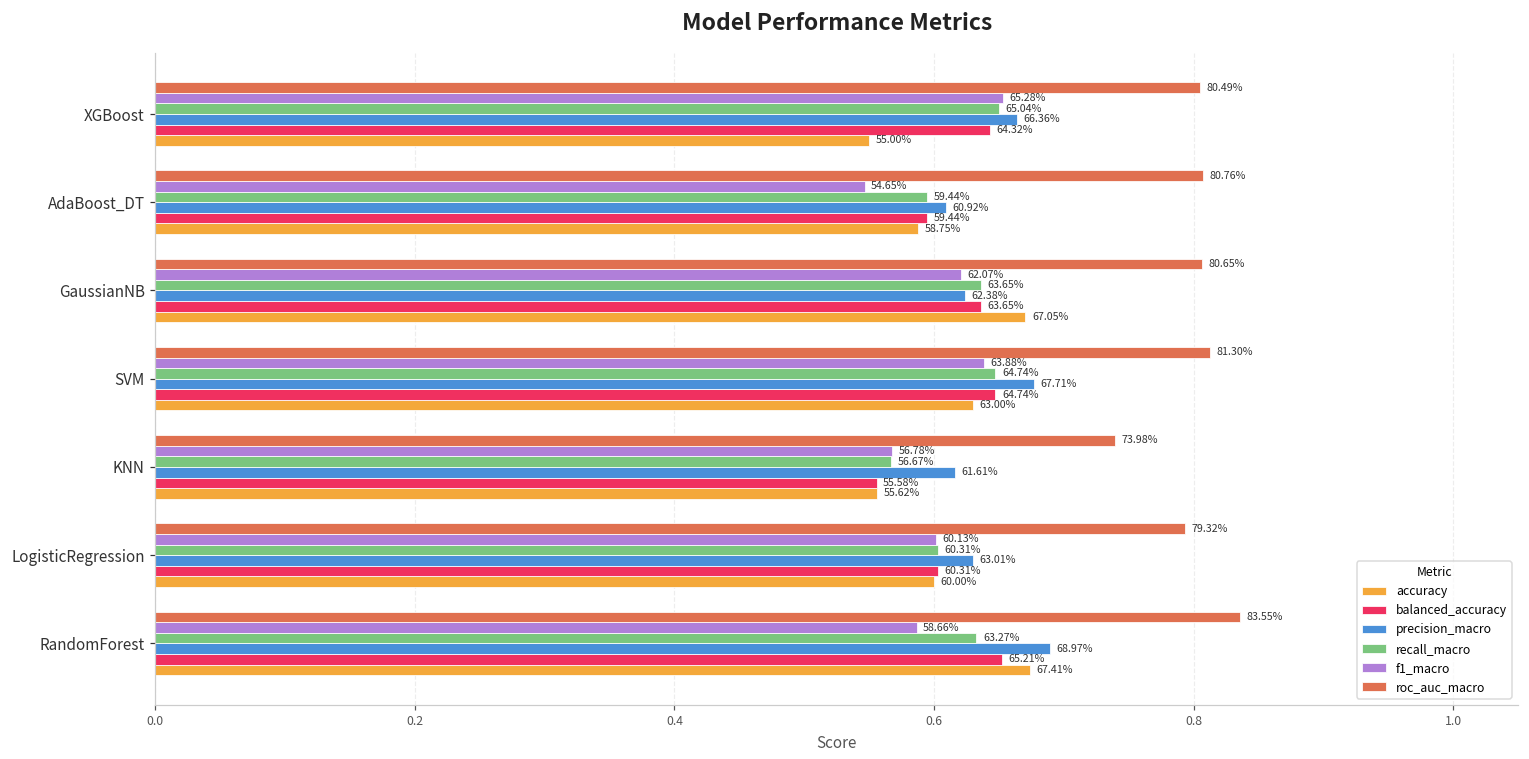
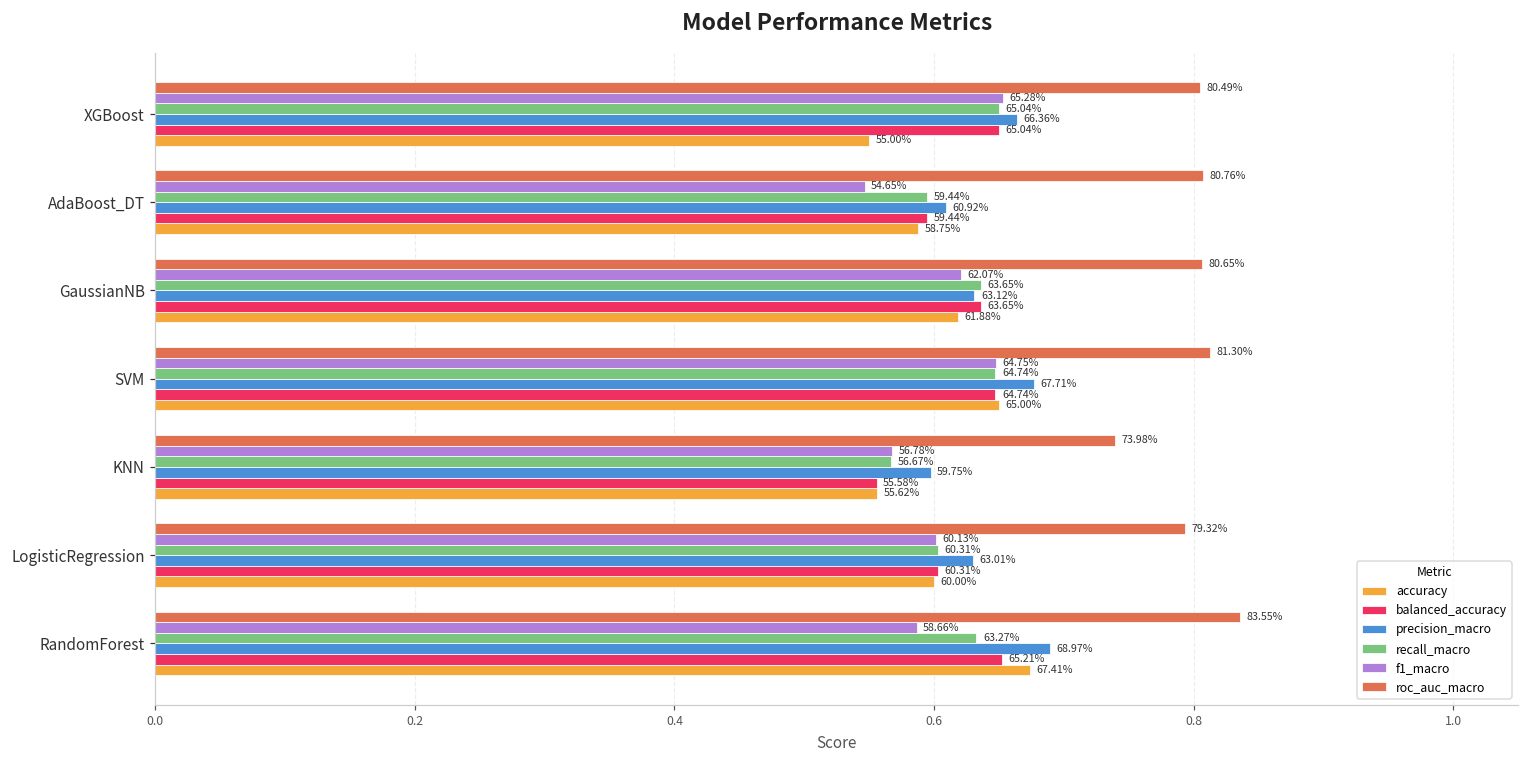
balanced_accuracy, XGBoost: 64.32% -> 65.04%
precision_macro, GaussianNB: 62.38% -> 63.12%
accuracy, GaussianNB: 67.05% -> 61.88%
f1_macro, SVM: 63.88% -> 64.75%
accuracy, SVM: 63.00% -> 65.00%
precision_macro, KNN: 61.61% -> 59.75%
